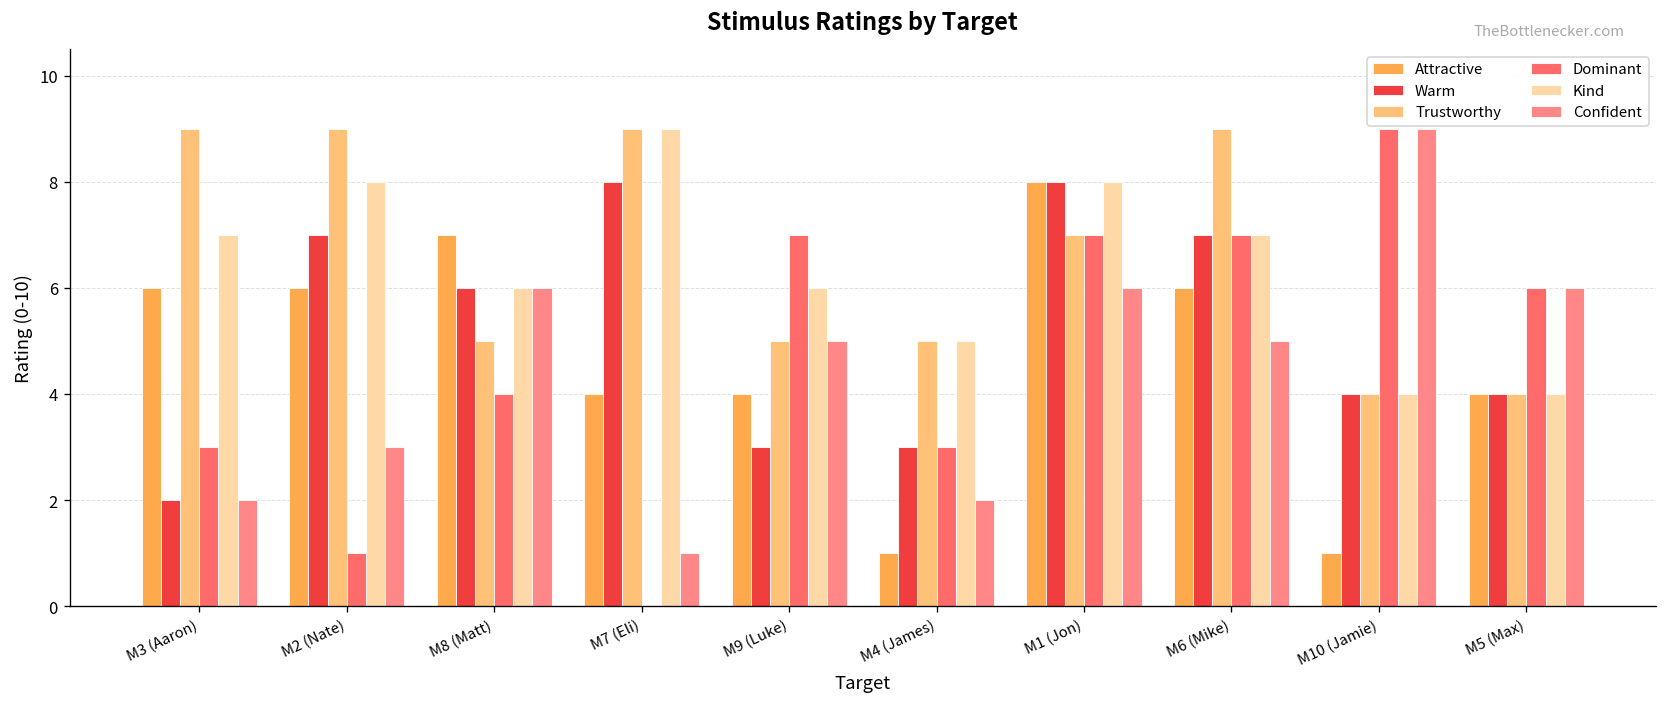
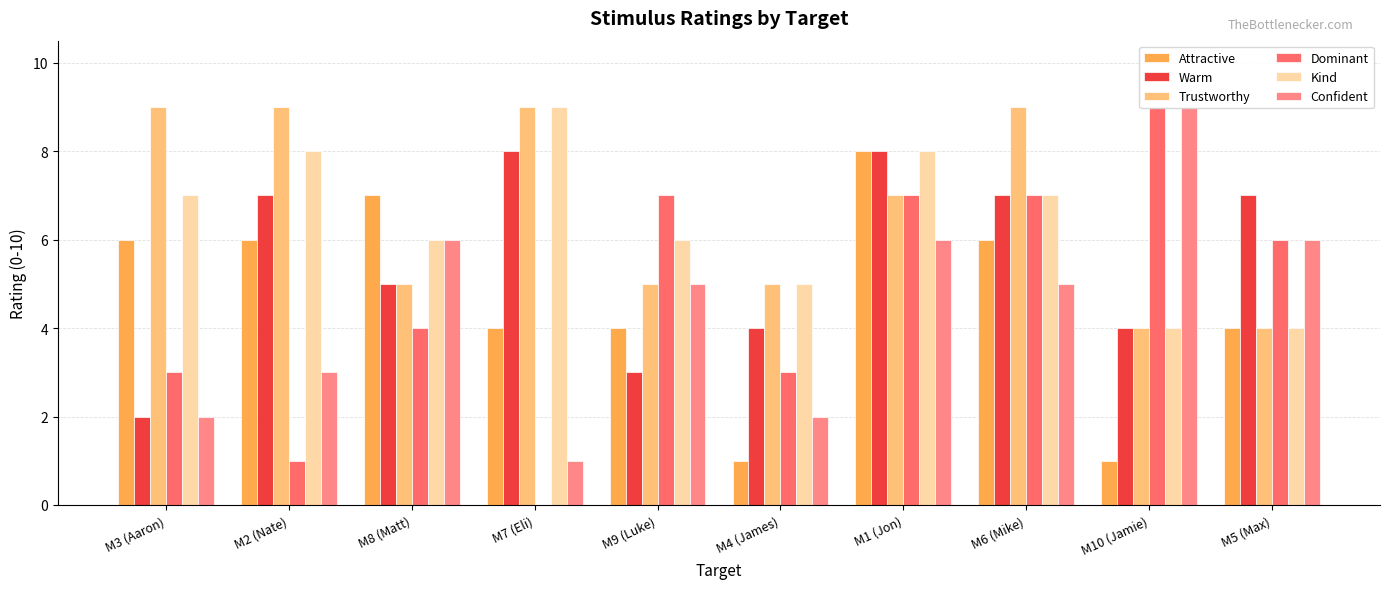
Warm, M8 (Matt): 6 -> 5
Warm, M4 (James): 3 -> 4
Warm, M5 (Max): 4 -> 7
